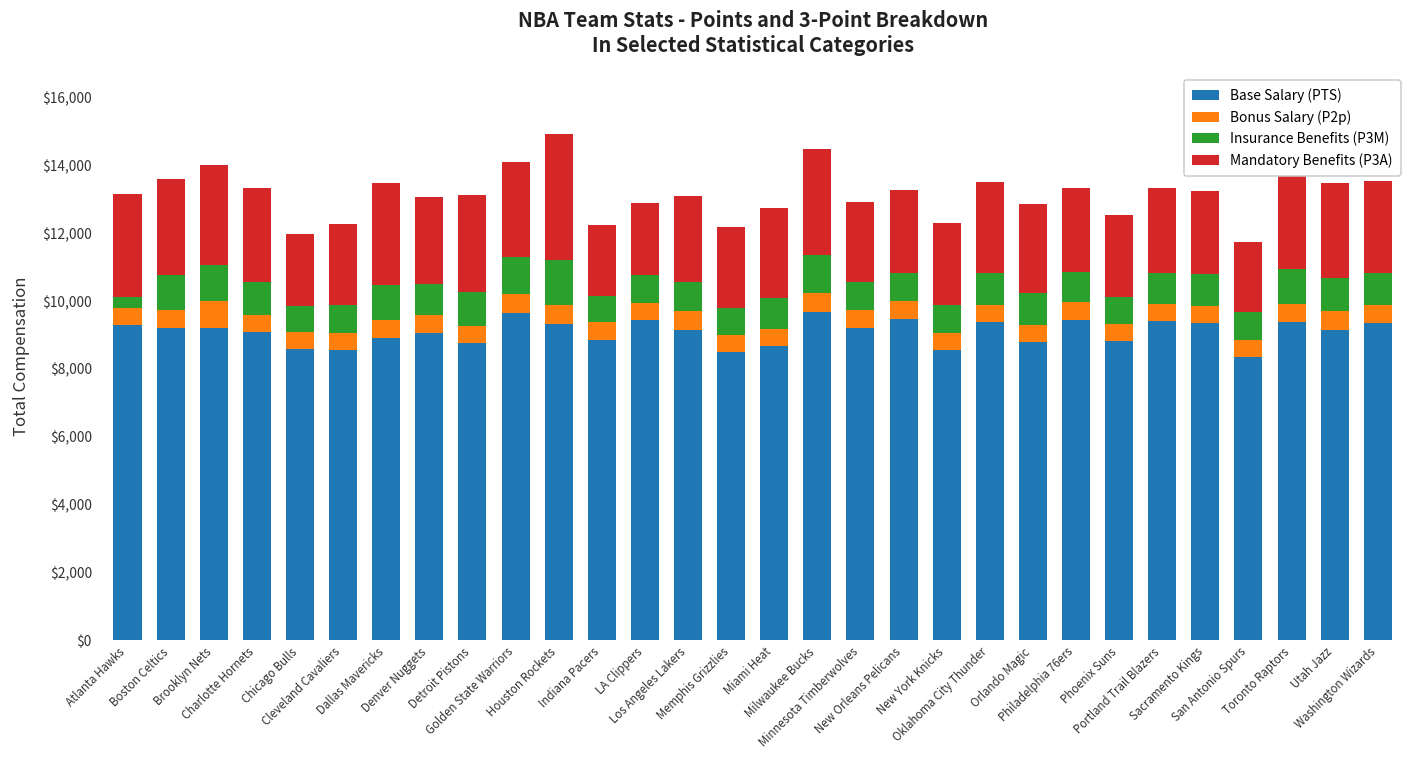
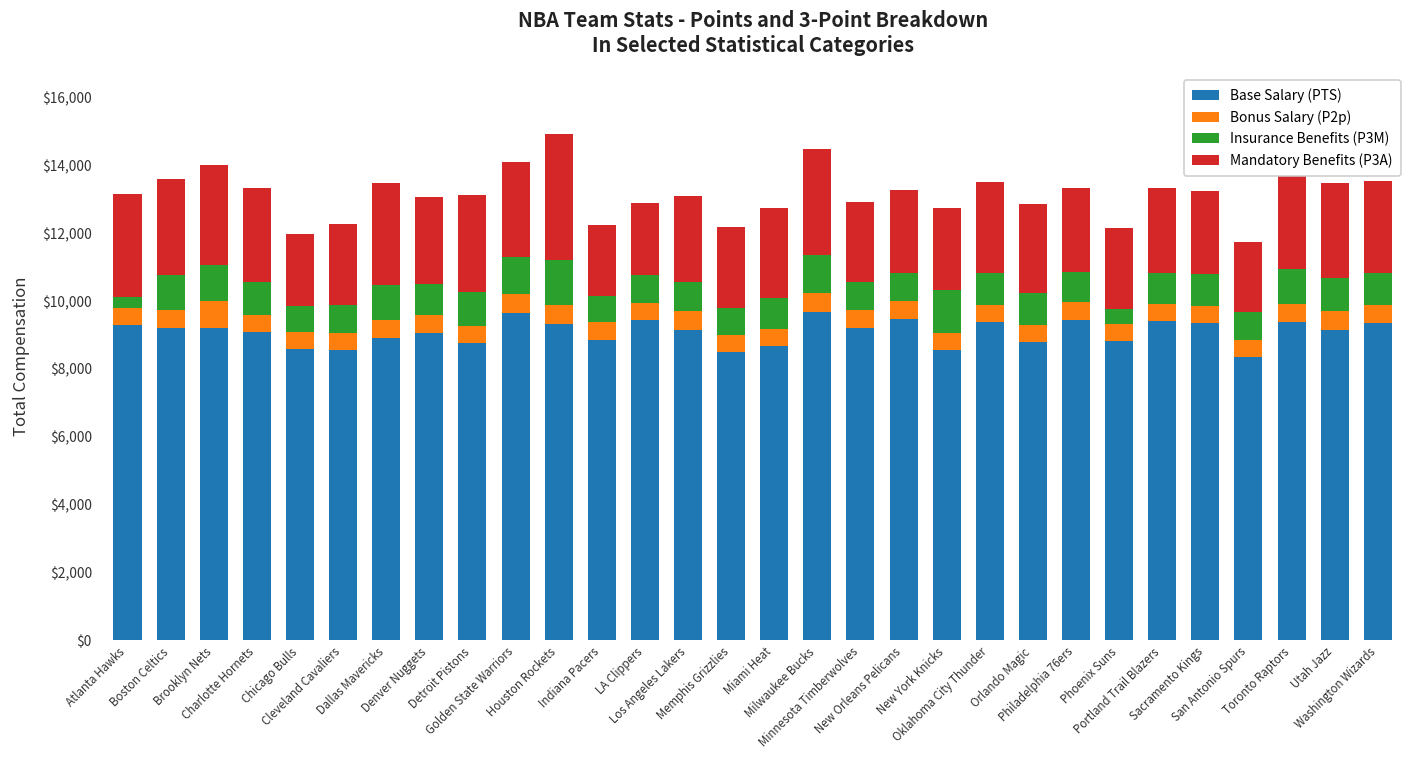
Insurance Benefits (P3M), New York Knicks: $800 -> $1,300
Insurance Benefits (P3M), Phoenix Suns: $800 -> $400
